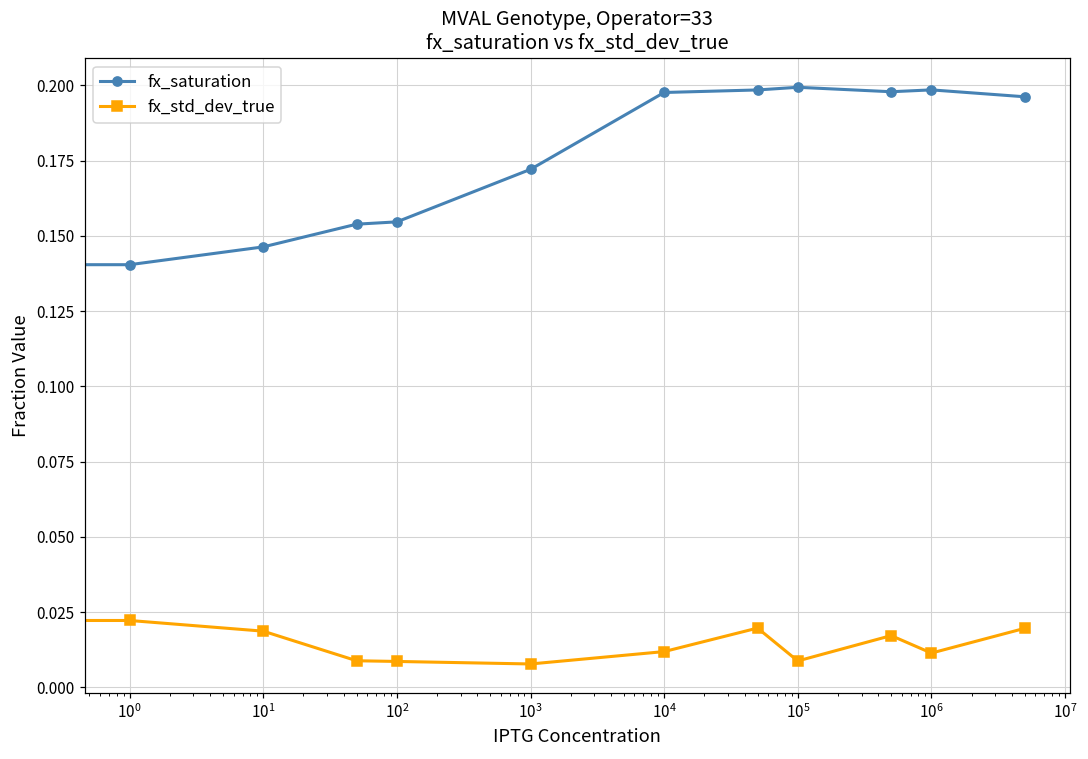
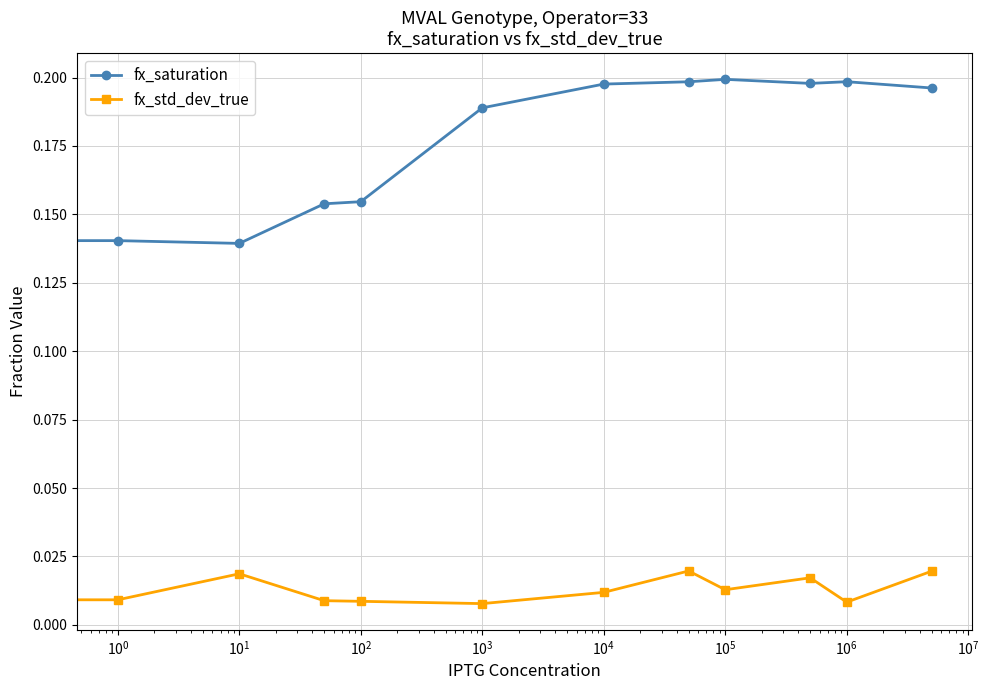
fx_std_dev_true, 10^0: 0.022 -> 0.009
fx_saturation, 10^1: 0.146 -> 0.139
fx_saturation, 10^3: 0.172 -> 0.189
fx_std_dev_true, 10^5: 0.009 -> 0.013
fx_std_dev_true, 10^6: 0.011 -> 0.008
